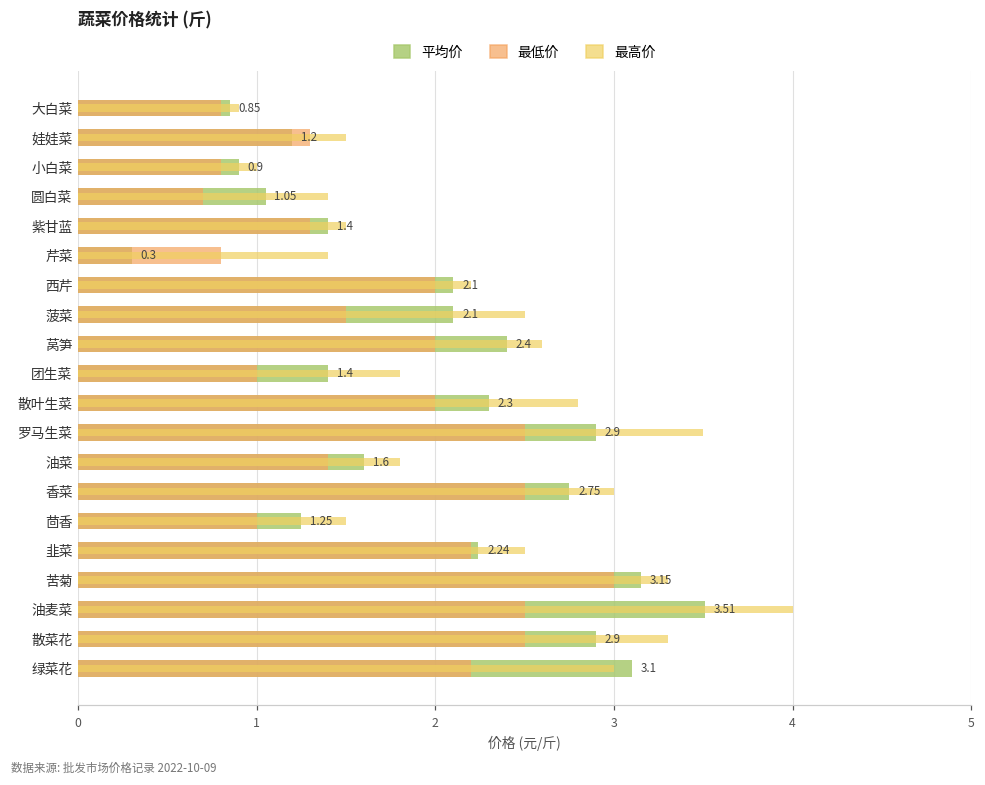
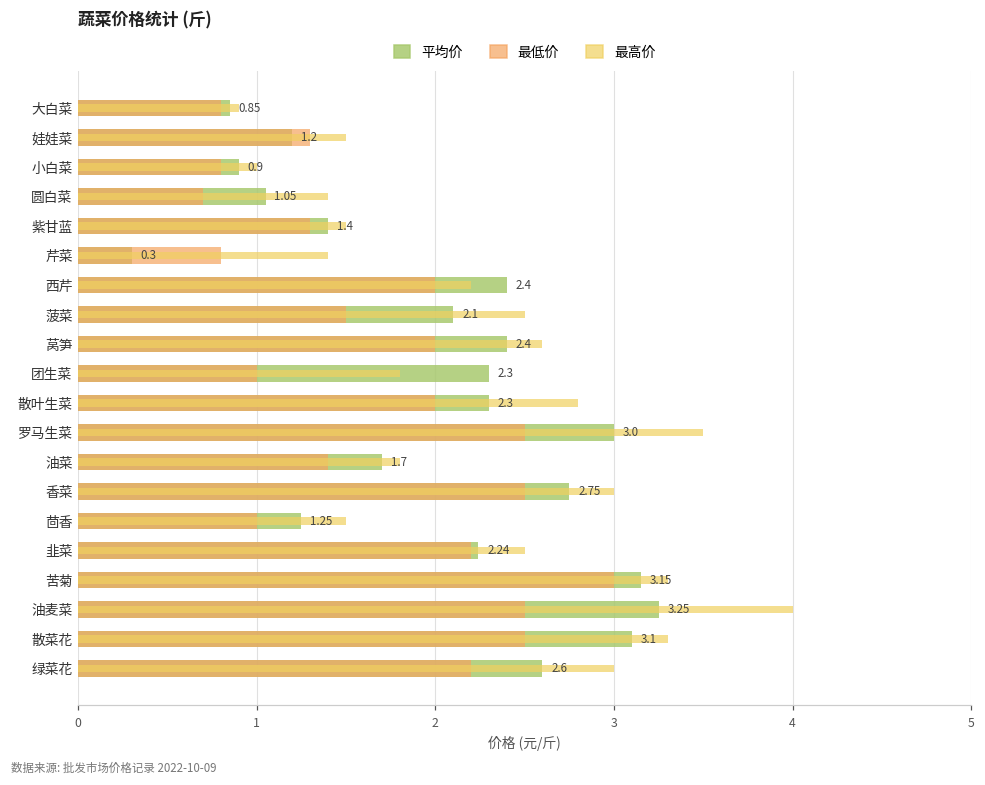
平均价, 西芹: 2.1 -> 2.4
平均价, 团生菜: 1.4 -> 2.3
平均价, 罗马生菜: 2.9 -> 3.0
平均价, 油菜: 1.6 -> 1.7
平均价, 油麦菜: 3.51 -> 3.25
平均价, 散菜花: 2.9 -> 3.1
平均价, 绿菜花: 3.1 -> 2.6
